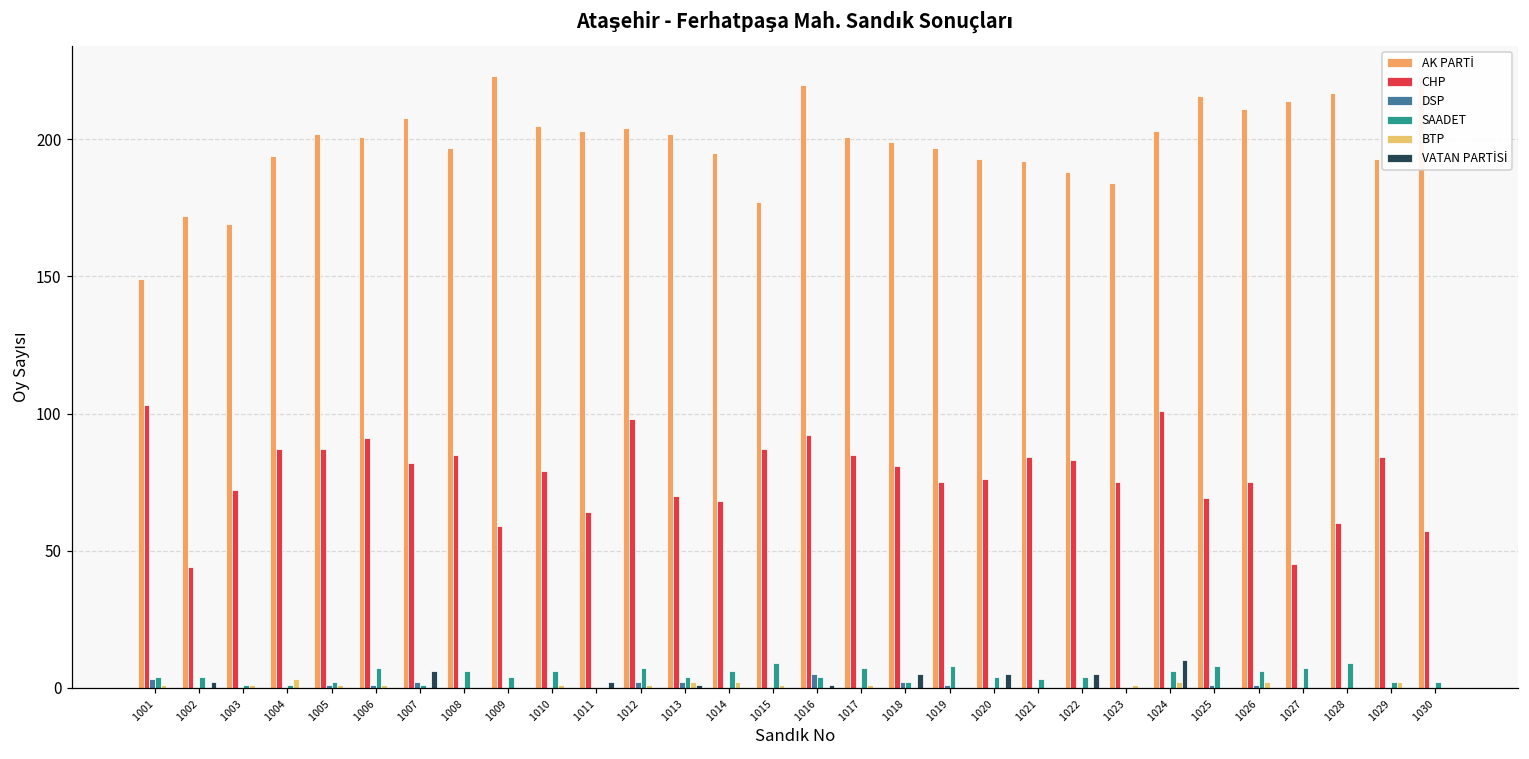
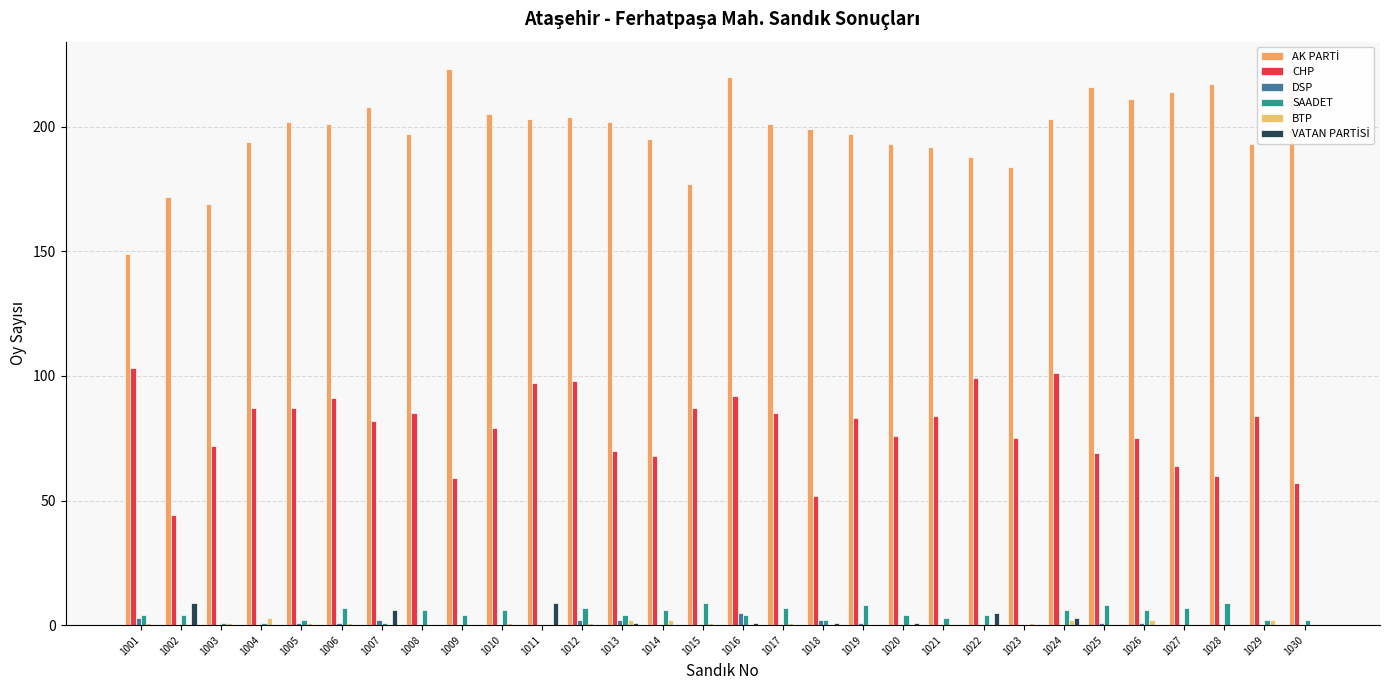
VATAN PARTİSİ, 1002: 2 -> 9
CHP, 1011: 64 -> 97
VATAN PARTİSİ, 1011: 2 -> 9
CHP, 1018: 81 -> 52
VATAN PARTİSİ, 1018: 5 -> 1
CHP, 1019: 75 -> 83
VATAN PARTİSİ, 1020: 5 -> 1
CHP, 1022: 83 -> 99
VATAN PARTİSİ, 1024: 10 -> 3
CHP, 1027: 45 -> 64
